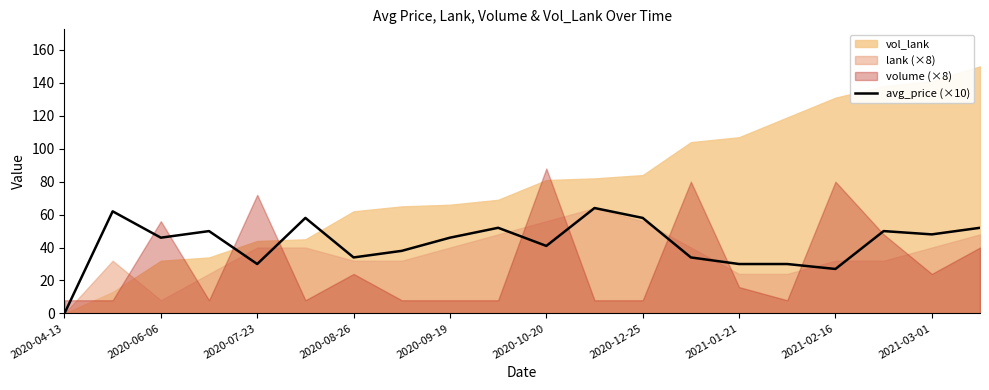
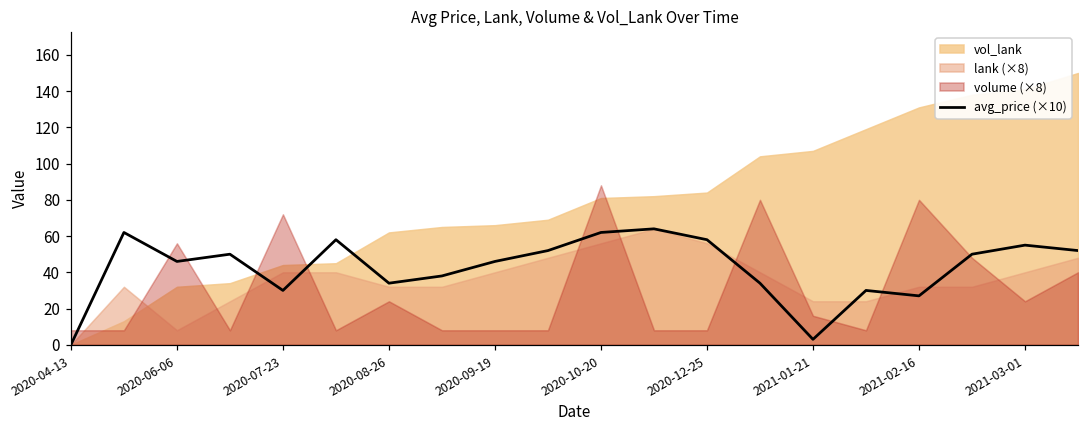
avg_price (×10), 2020-10-20: 41 -> 62
avg_price (×10), 2021-01-21: 30 -> 3
avg_price (×10), 2021-03-01: 48 -> 55
